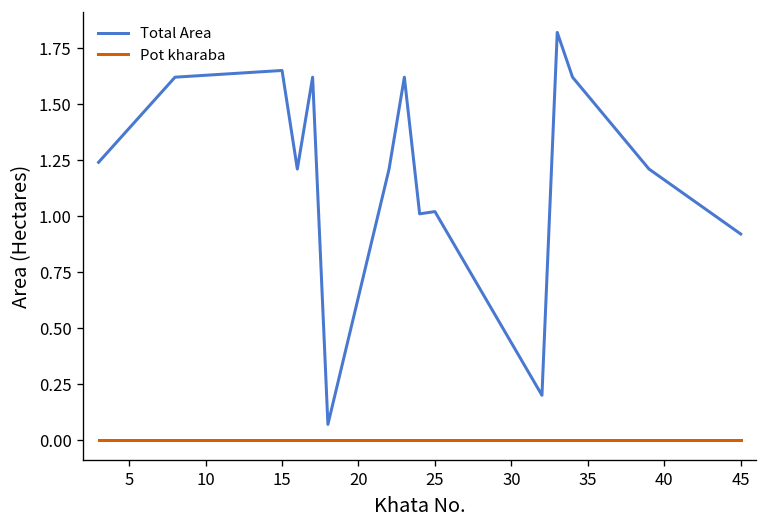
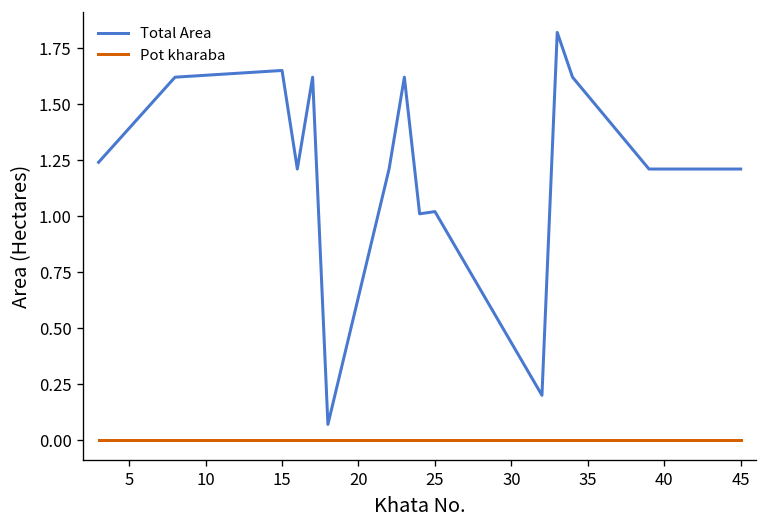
Total Area, 45: 0.92 -> 1.21
